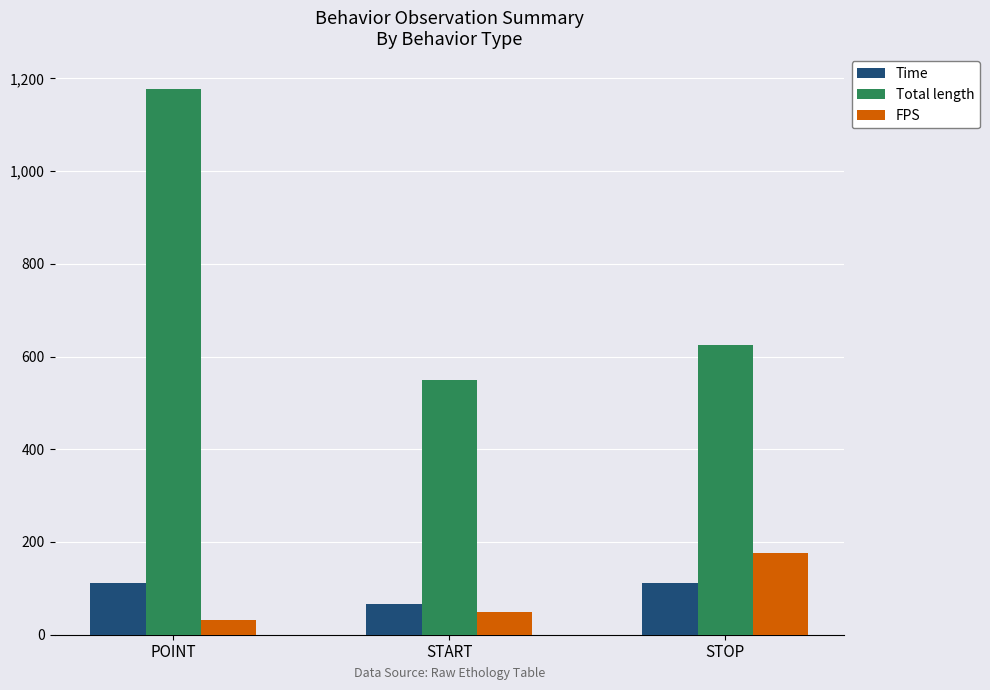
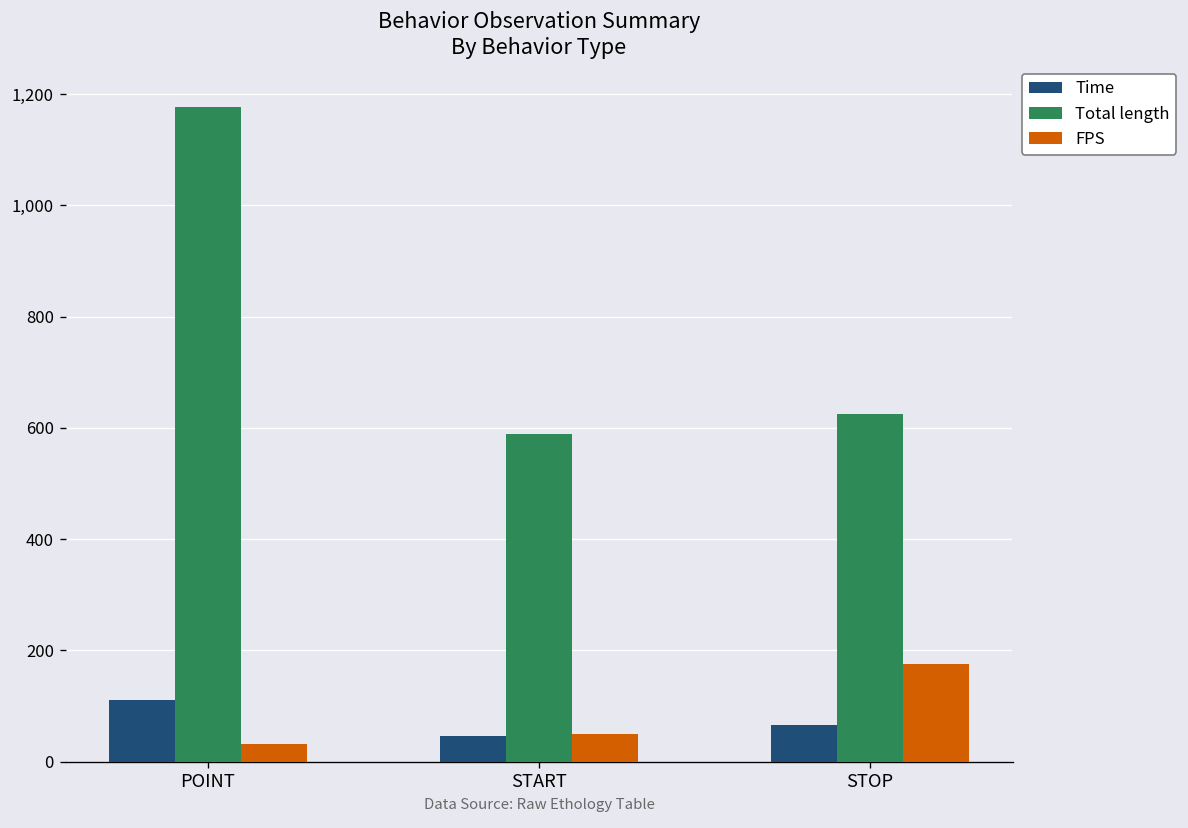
Time, START: 70 -> 50
Total length, START: 550 -> 590
Time, STOP: 110 -> 70
